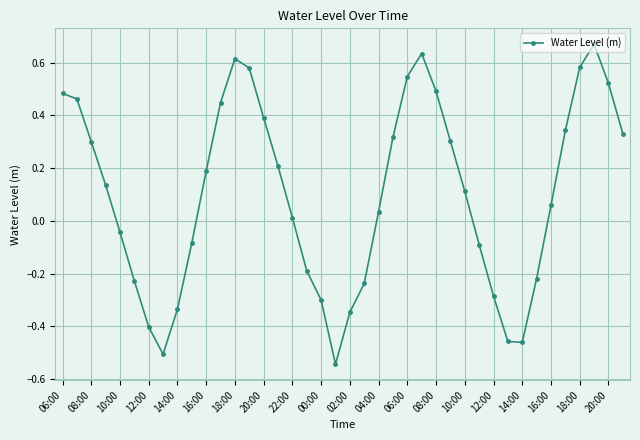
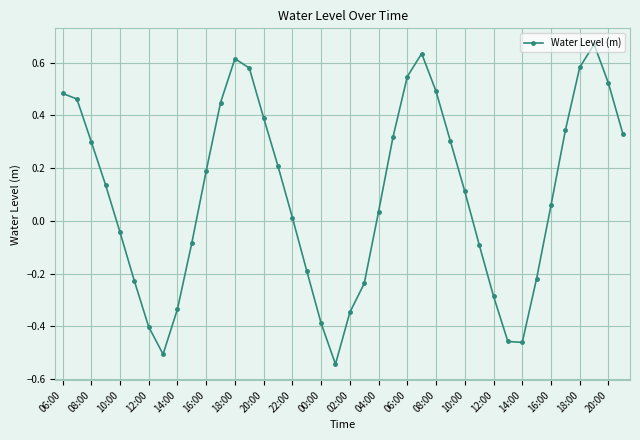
00:00: -0.30 -> -0.39
